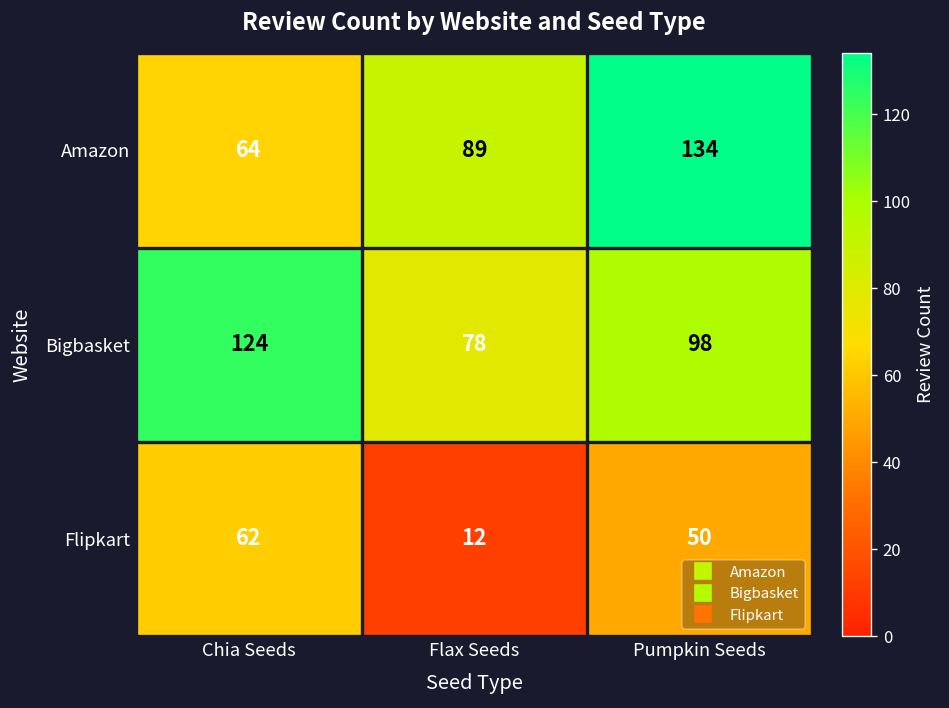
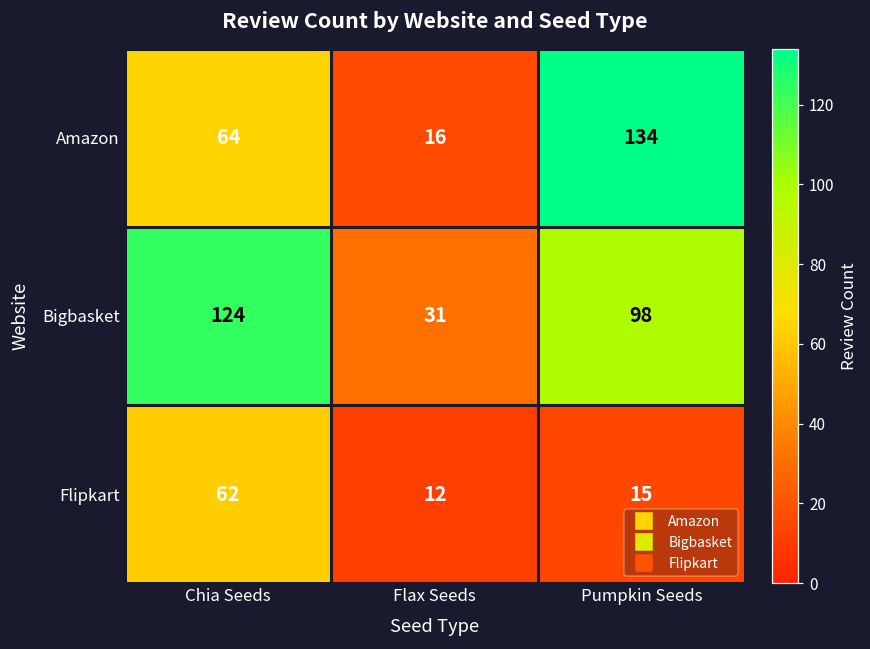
Amazon, Flax Seeds: 89 -> 16
Bigbasket, Flax Seeds: 78 -> 31
Flipkart, Pumpkin Seeds: 50 -> 15
